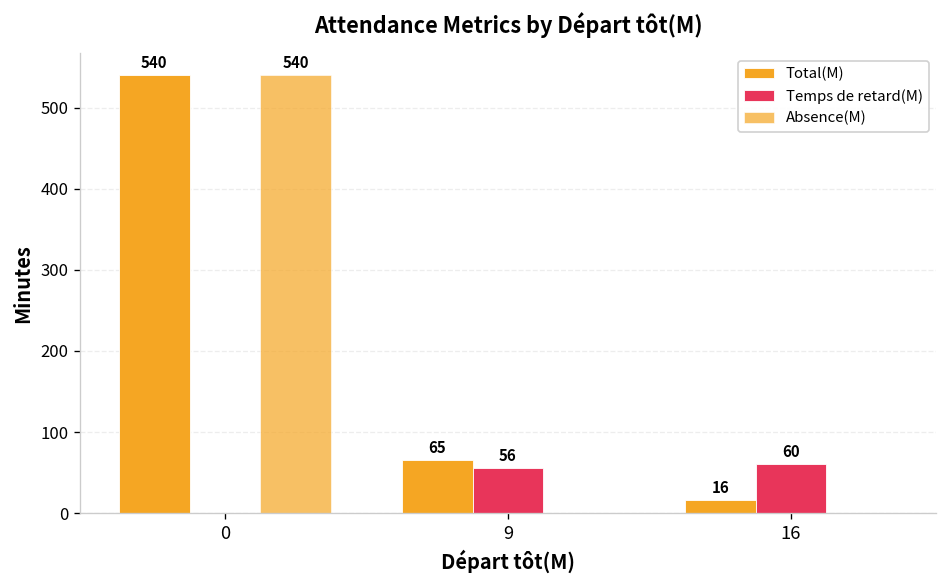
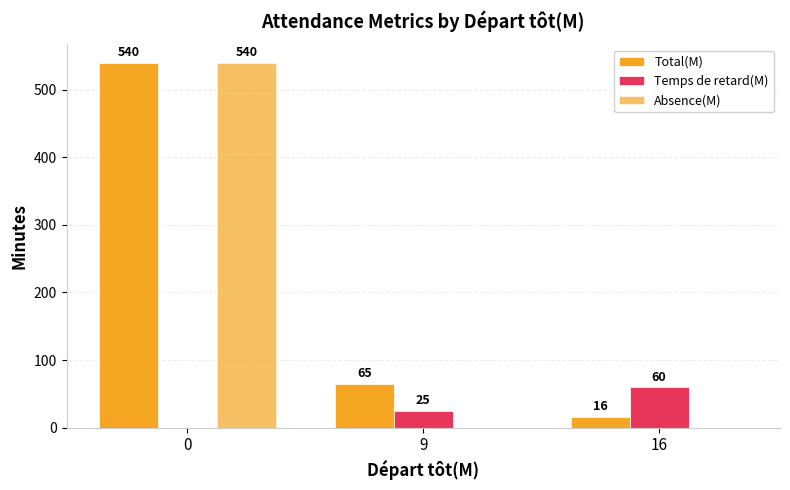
Temps de retard(M), 9: 56 -> 25
